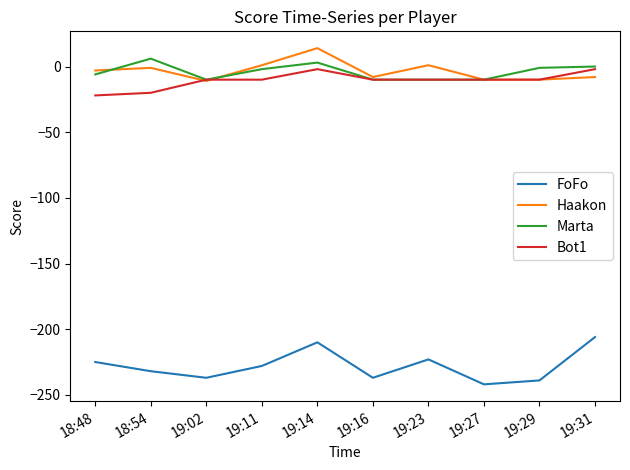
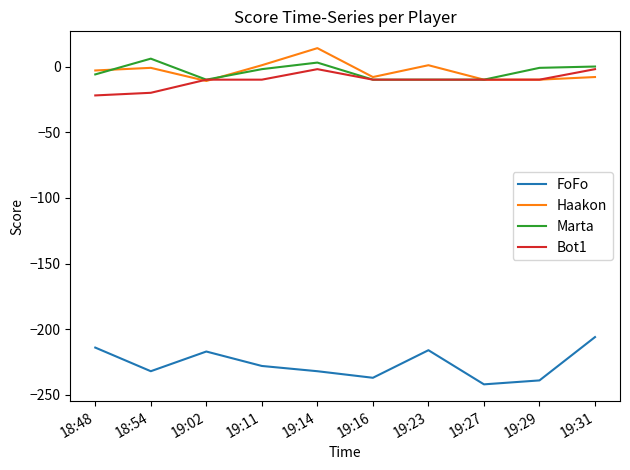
FoFo, 18:48: -225 -> -214
FoFo, 19:02: -237 -> -217
FoFo, 19:14: -210 -> -232
FoFo, 19:23: -223 -> -216
